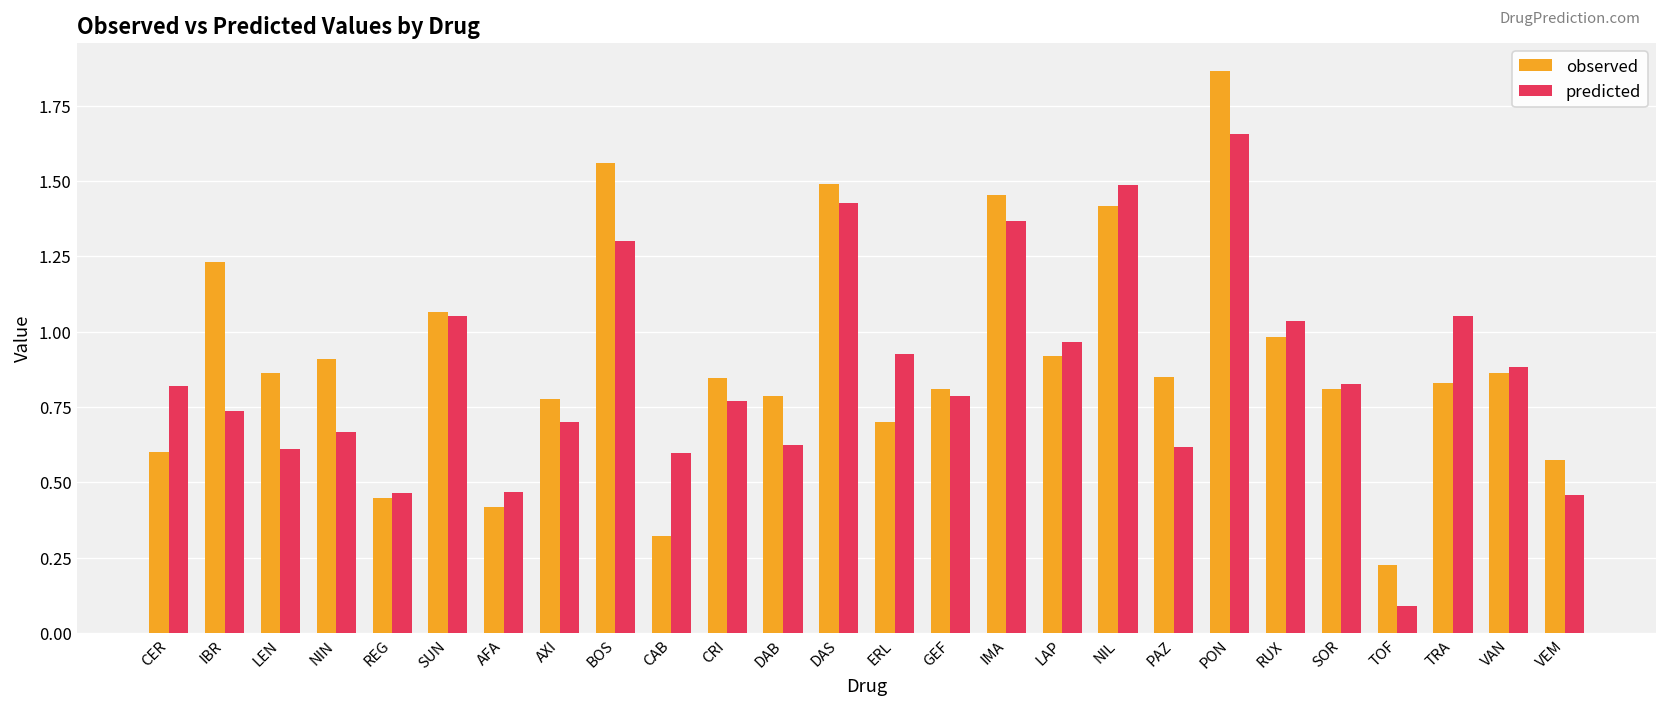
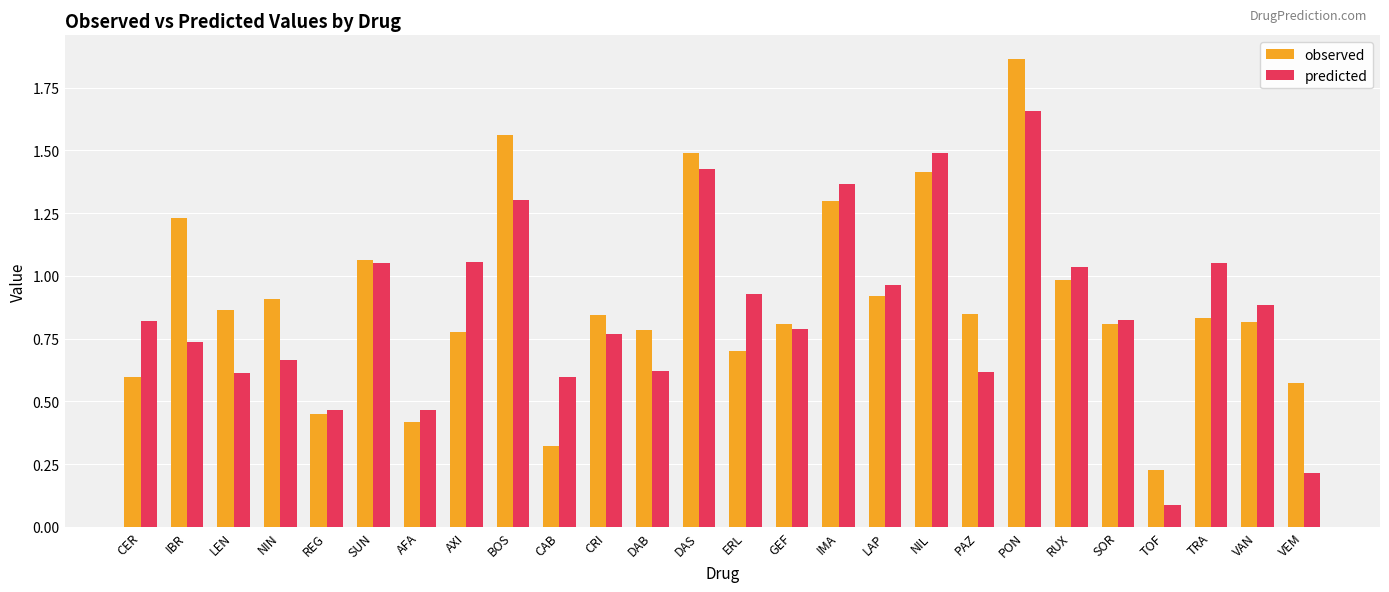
predicted, AXI: 0.70 -> 1.06
observed, IMA: 1.45 -> 1.30
observed, VAN: 0.86 -> 0.81
predicted, VEM: 0.46 -> 0.21
